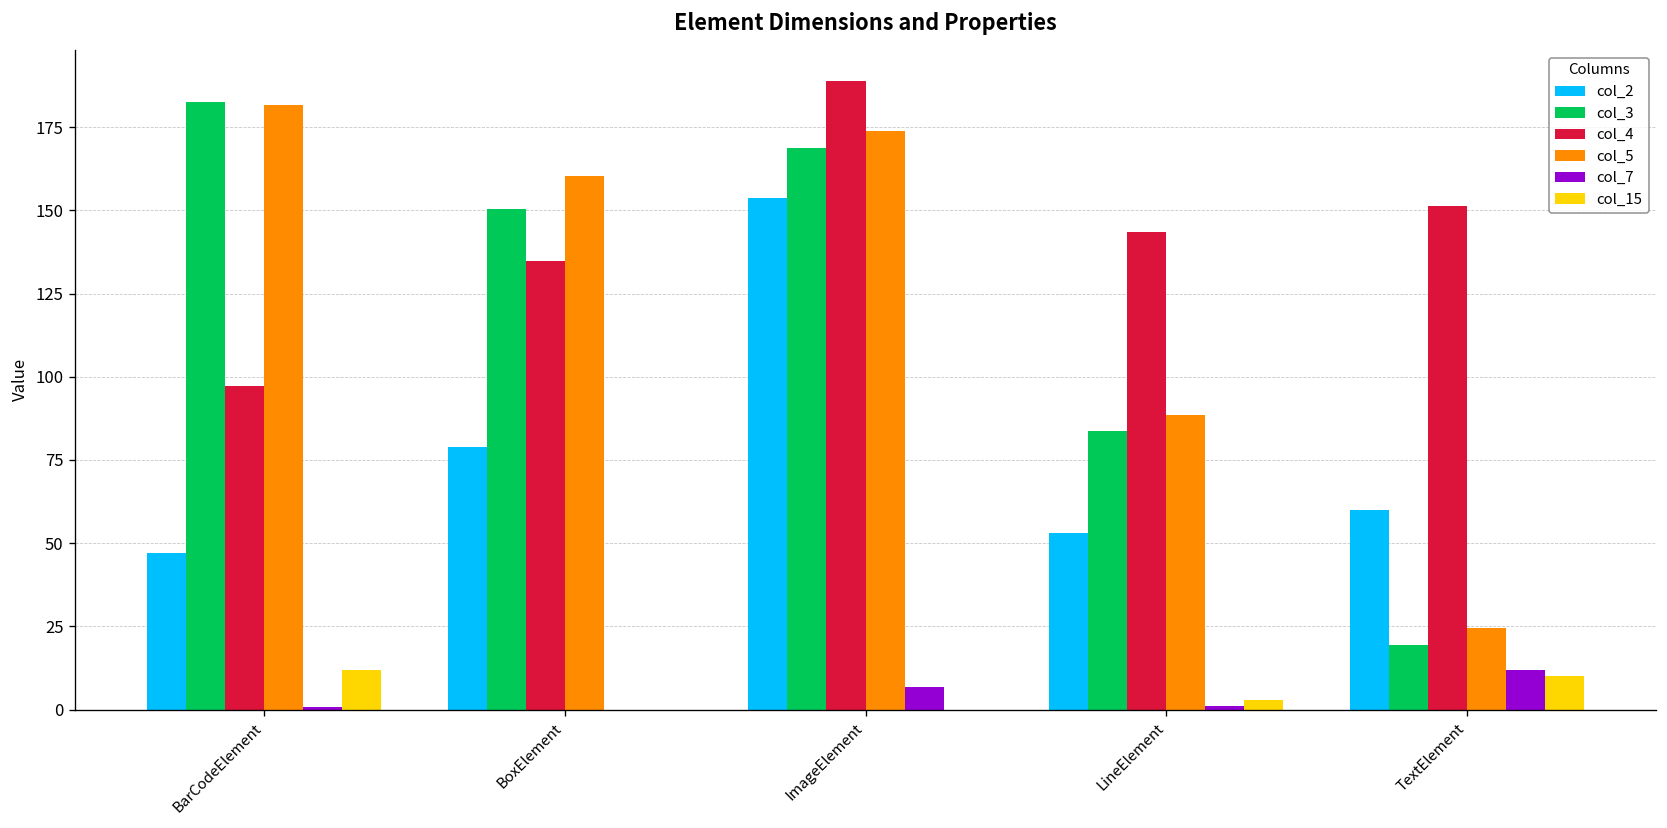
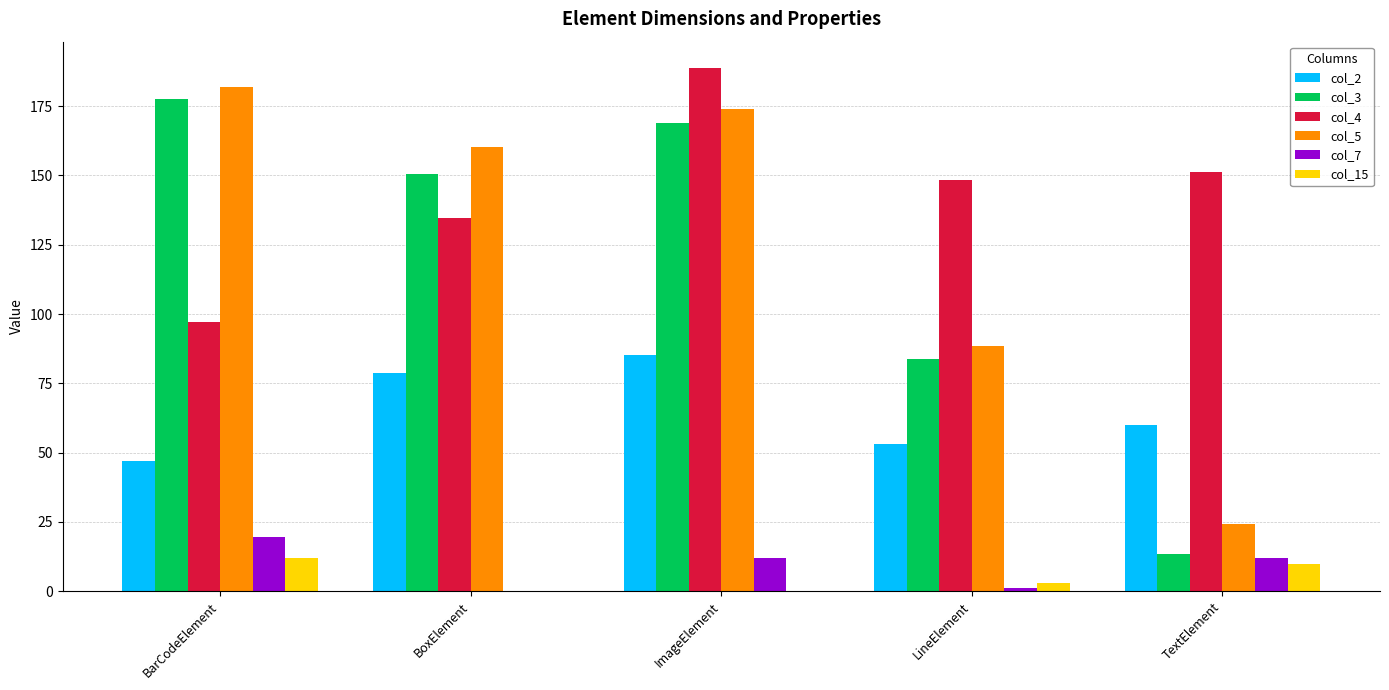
col_3, BarCodeElement: 183 -> 177
col_7, BarCodeElement: 1 -> 19
col_2, ImageElement: 154 -> 85
col_7, ImageElement: 7 -> 12
col_4, LineElement: 144 -> 148
col_3, TextElement: 19 -> 14
